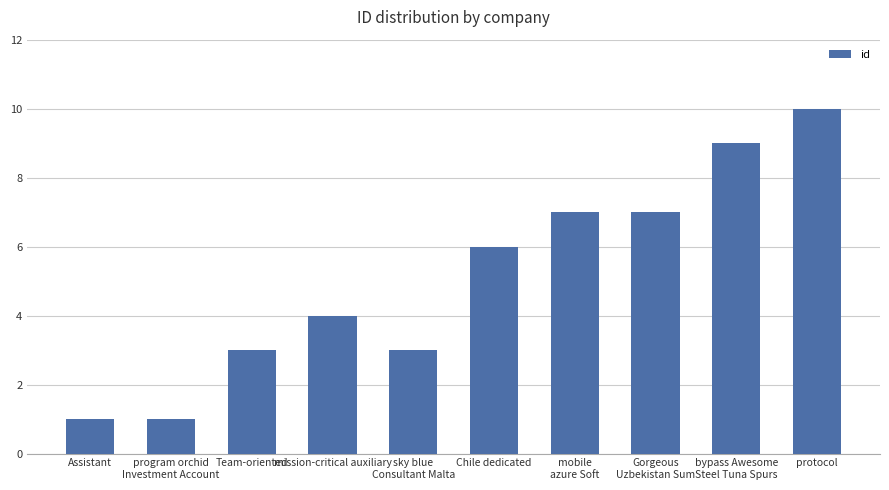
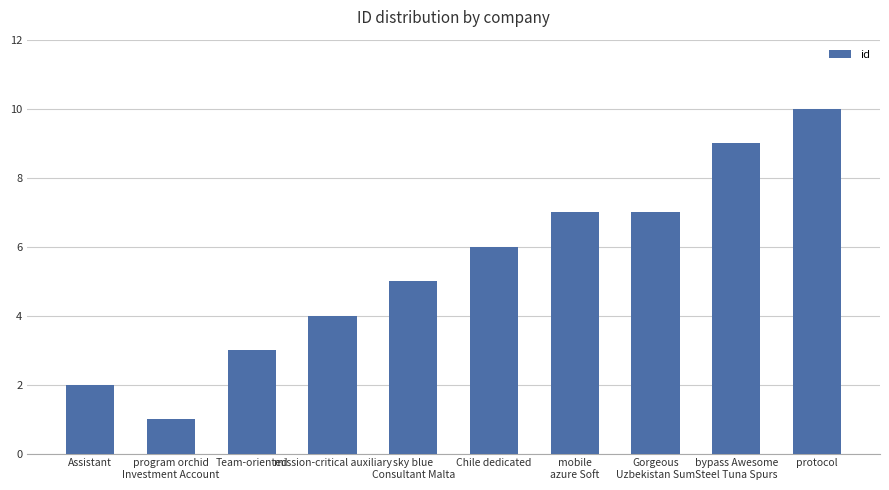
Assistant: 1 -> 2
sky blue Consultant Malta: 3 -> 5
